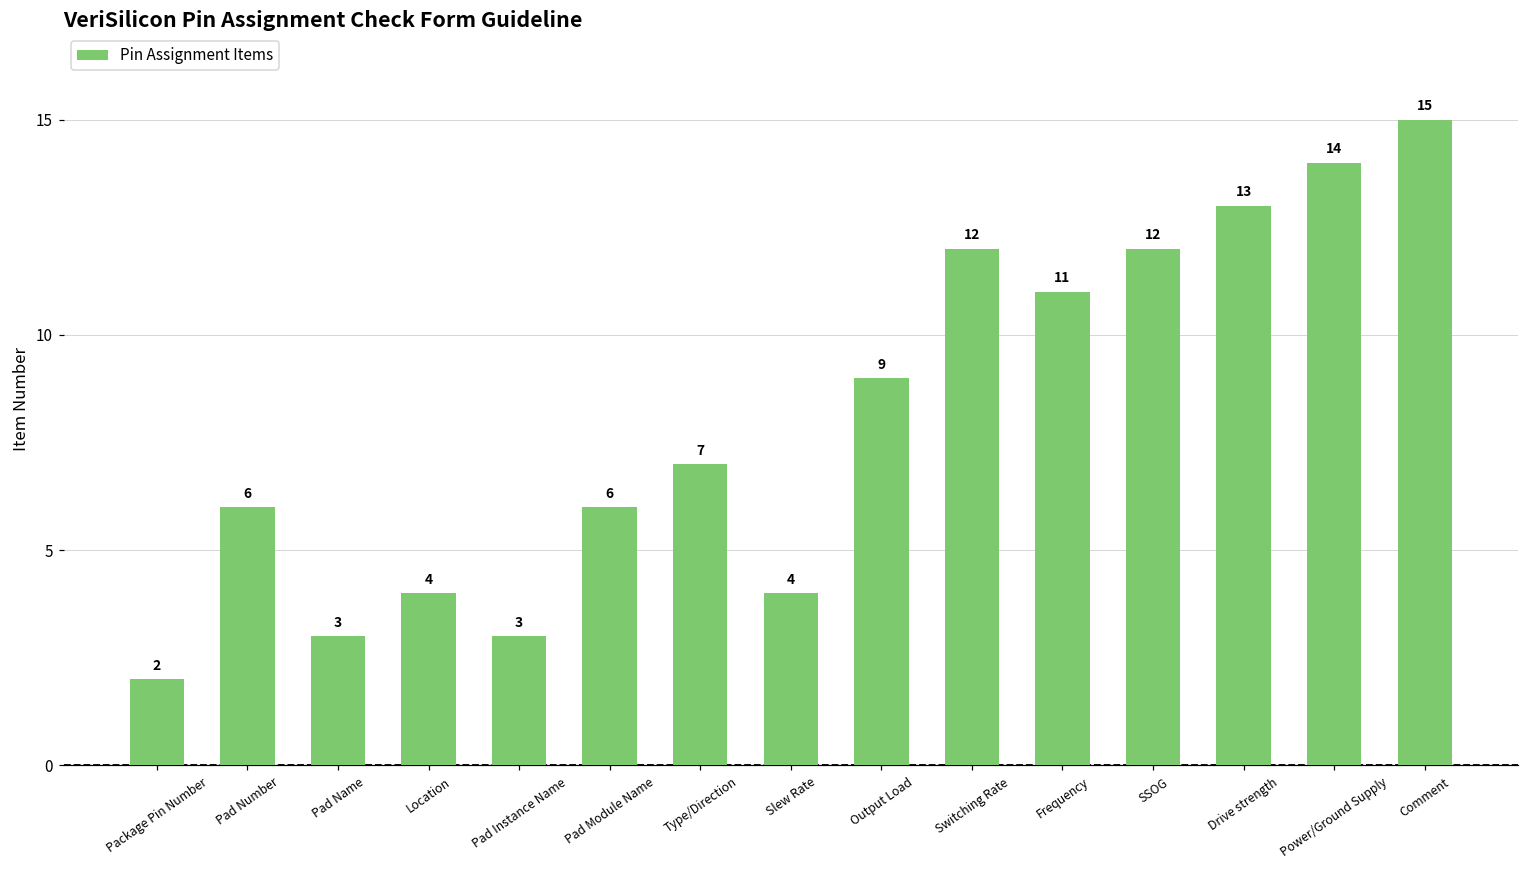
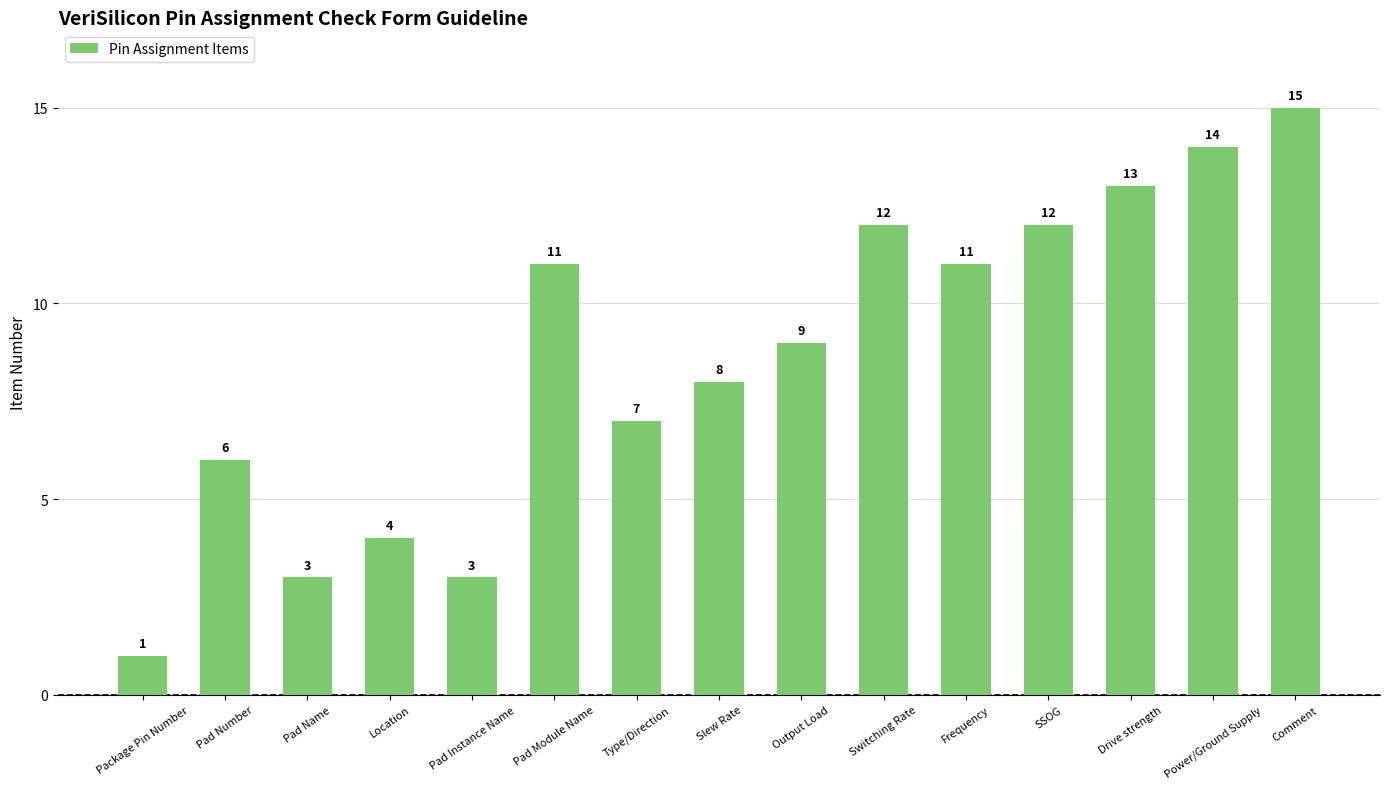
Package Pin Number: 2 -> 1
Pad Module Name: 6 -> 11
Slew Rate: 4 -> 8
